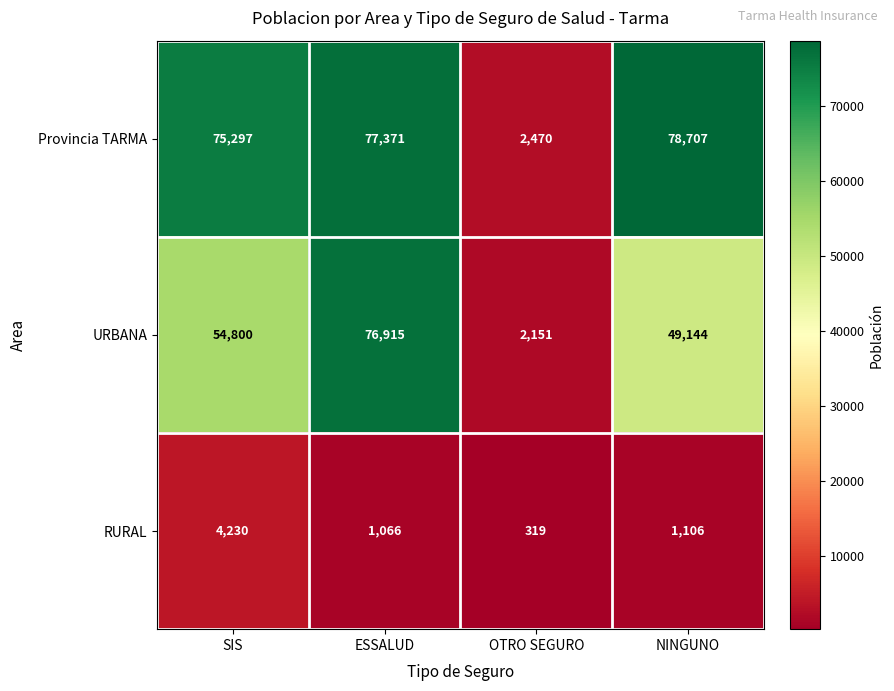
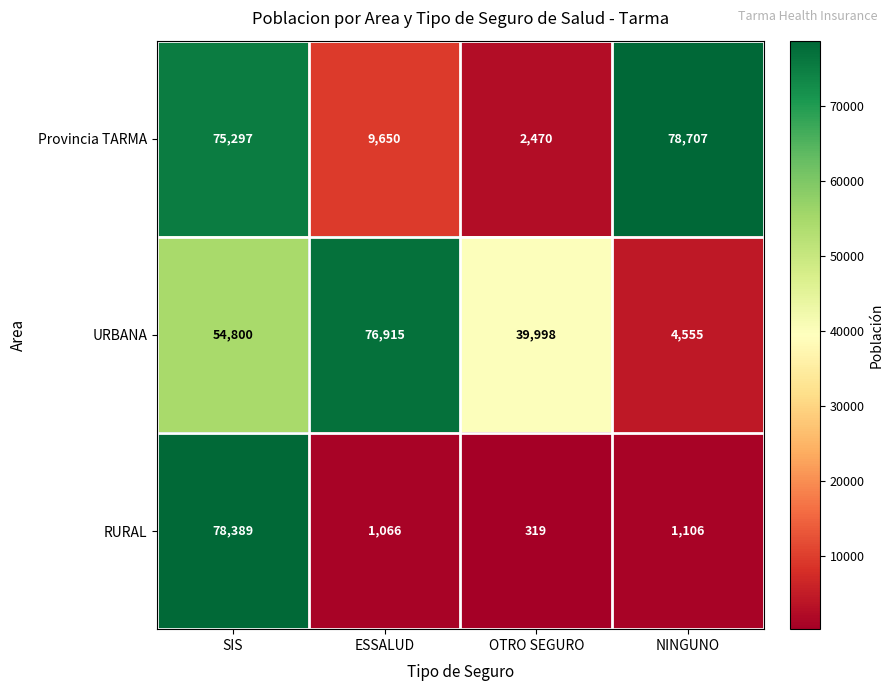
Provincia TARMA, ESSALUD: 77,371 -> 9,650
URBANA, OTRO SEGURO: 2,151 -> 39,998
URBANA, NINGUNO: 49,144 -> 4,555
RURAL, SIS: 4,230 -> 78,389
